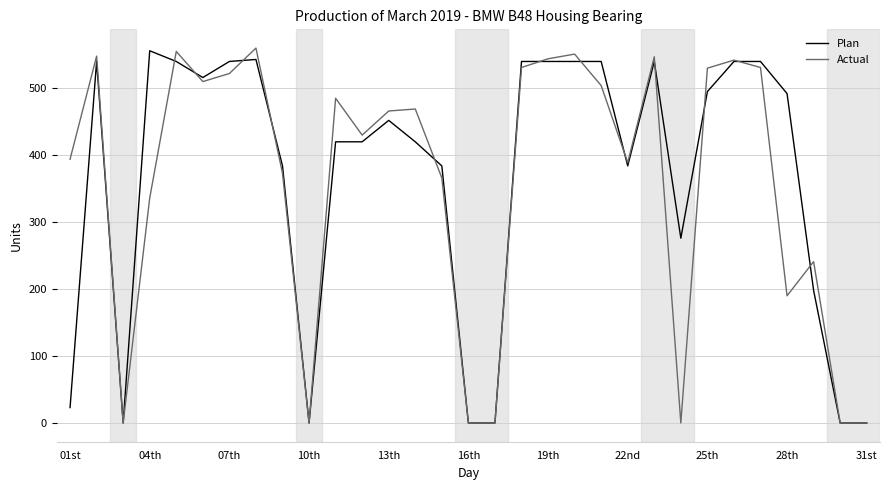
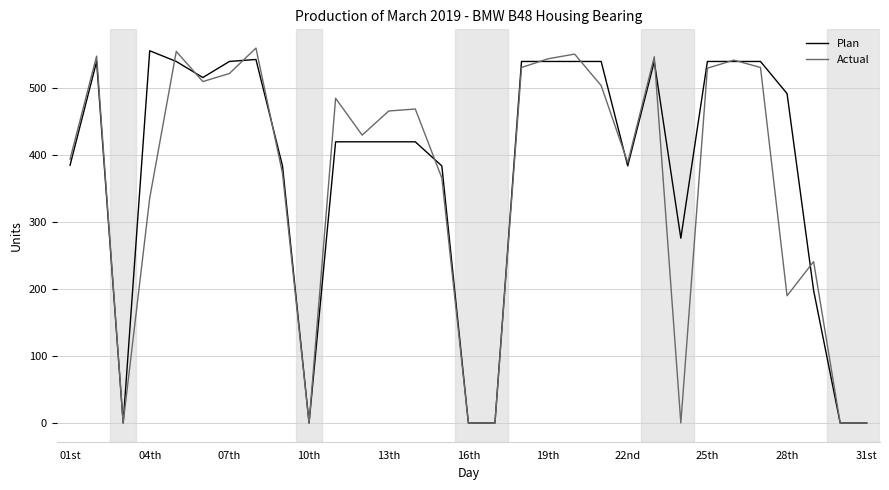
Plan, 01st: 20 -> 390
Plan, 13th: 450 -> 420
Plan, 25th: 500 -> 540
